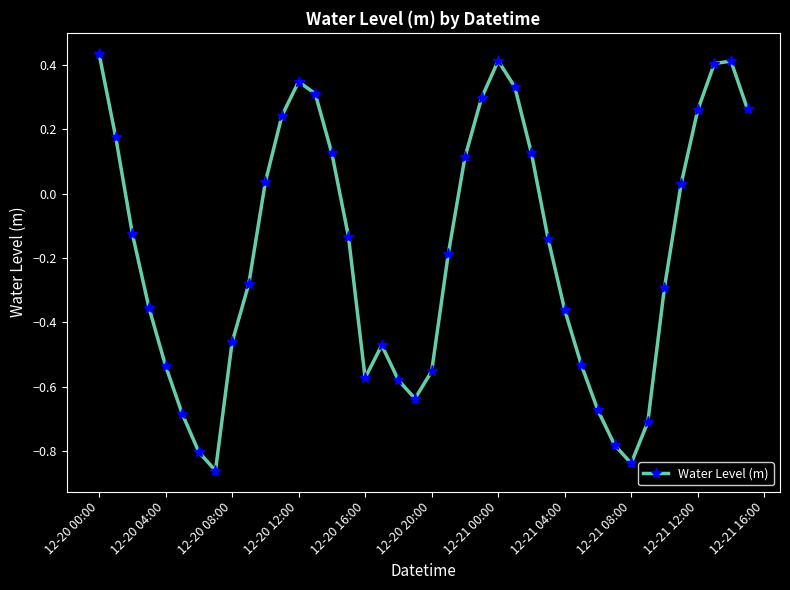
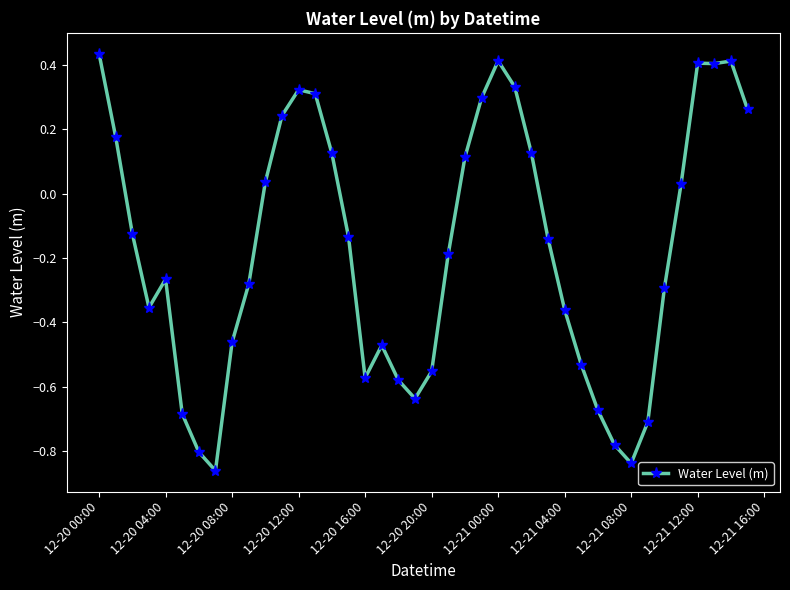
12-20 04:00: -0.54 -> -0.27
12-20 12:00: 0.35 -> 0.32
12-21 12:00: 0.26 -> 0.41
